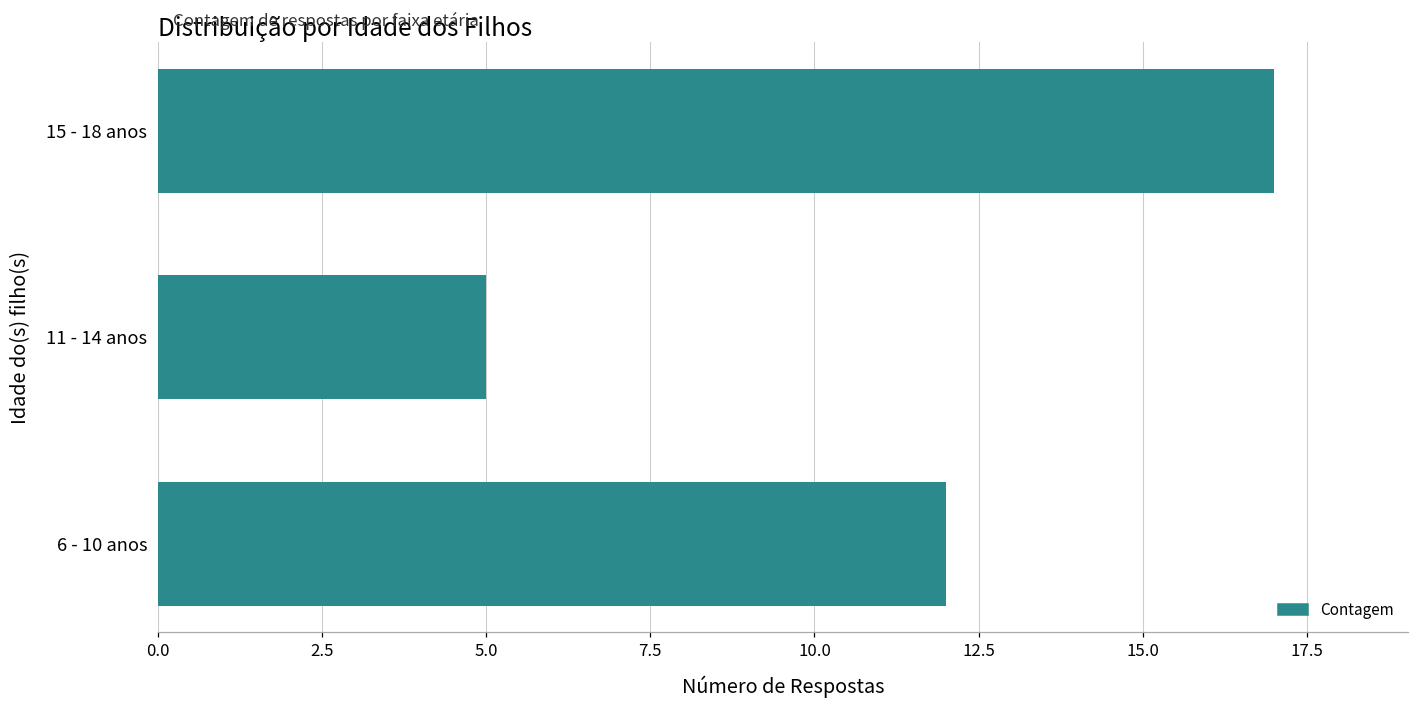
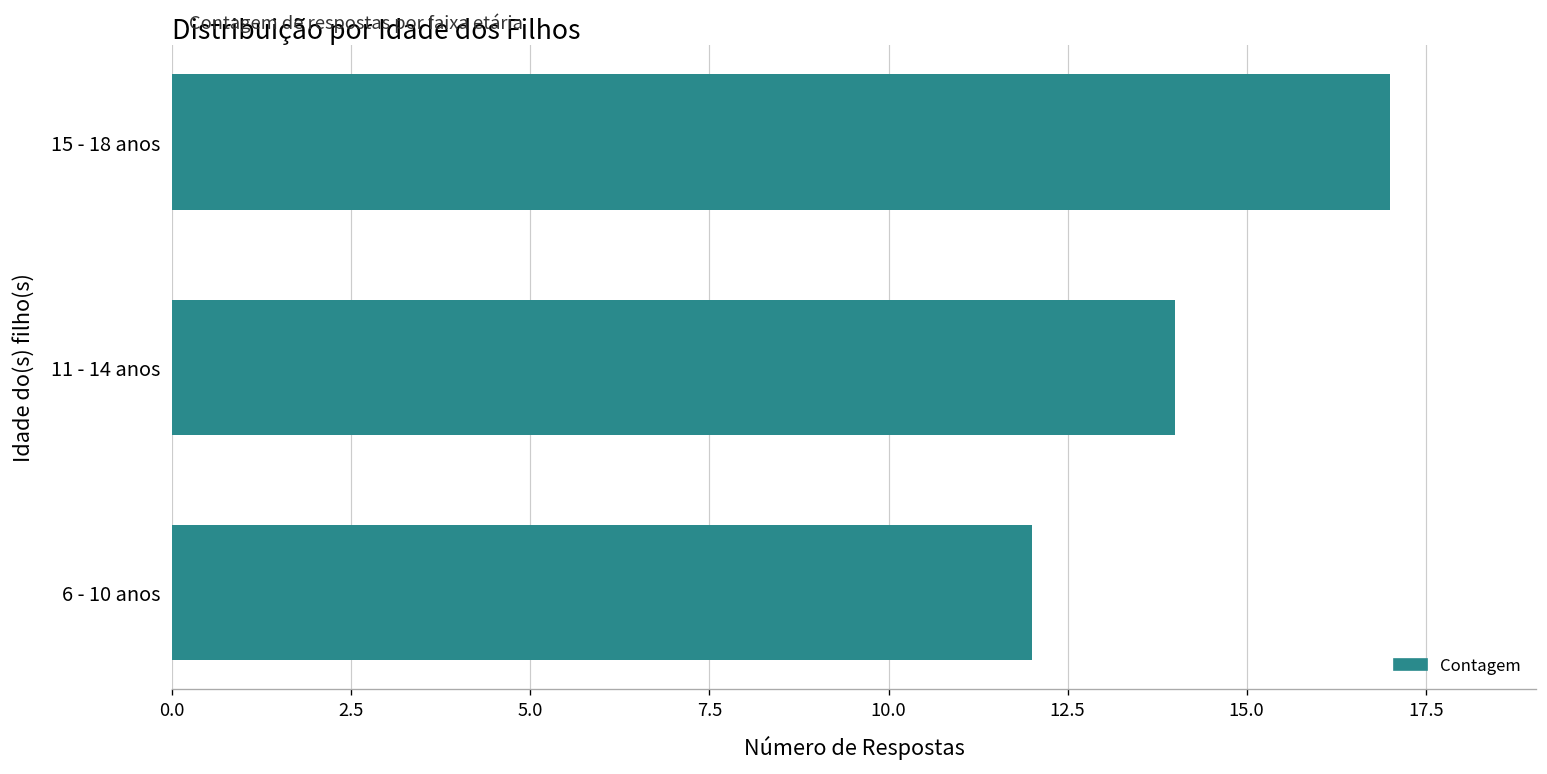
11 - 14 anos: 5 -> 14
